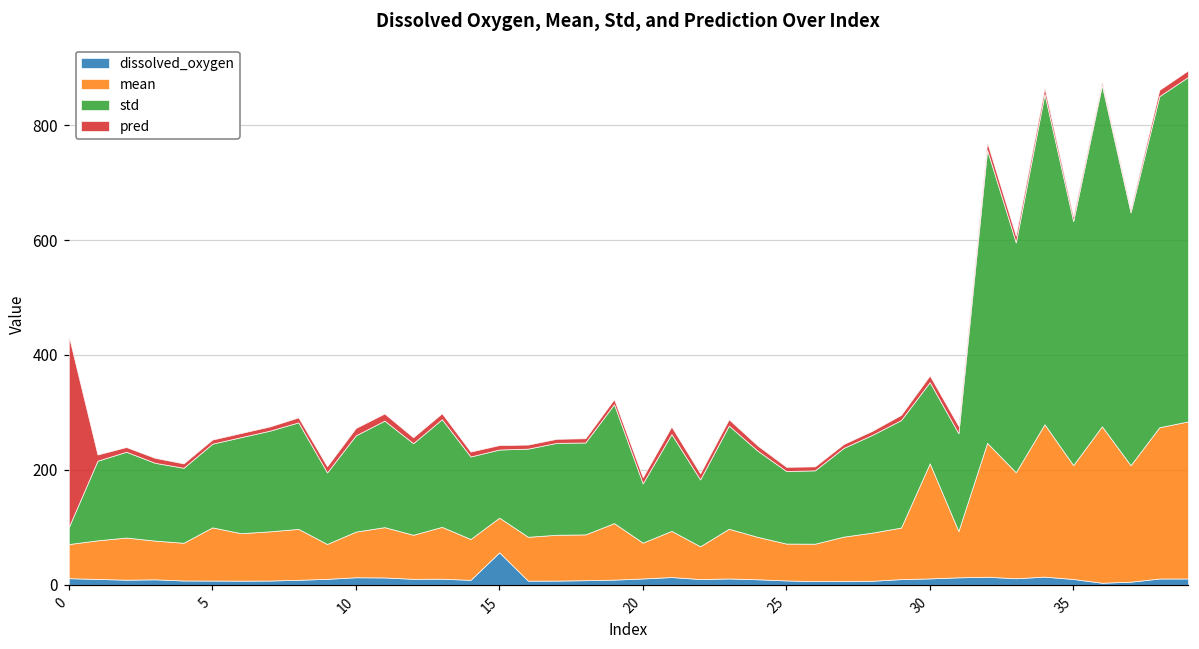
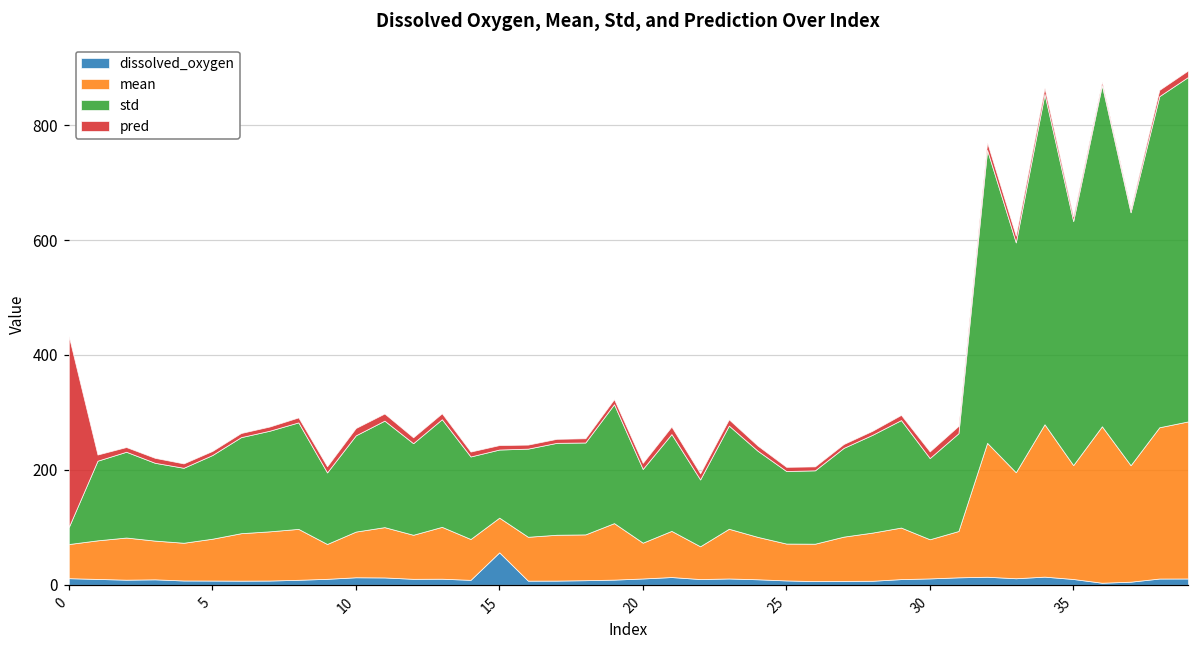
mean, 5: 90 -> 70
std, 20: 100 -> 130
mean, 30: 200 -> 70
